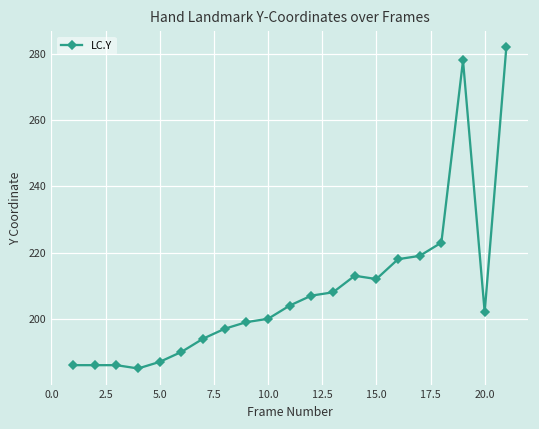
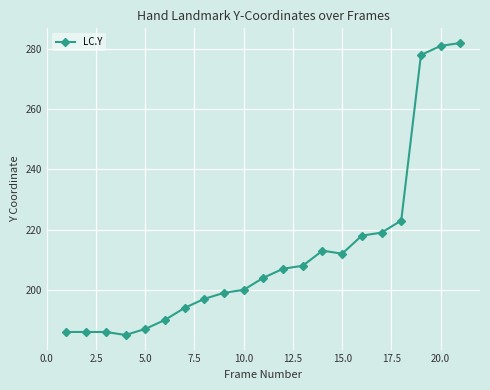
20.0: 202 -> 281
